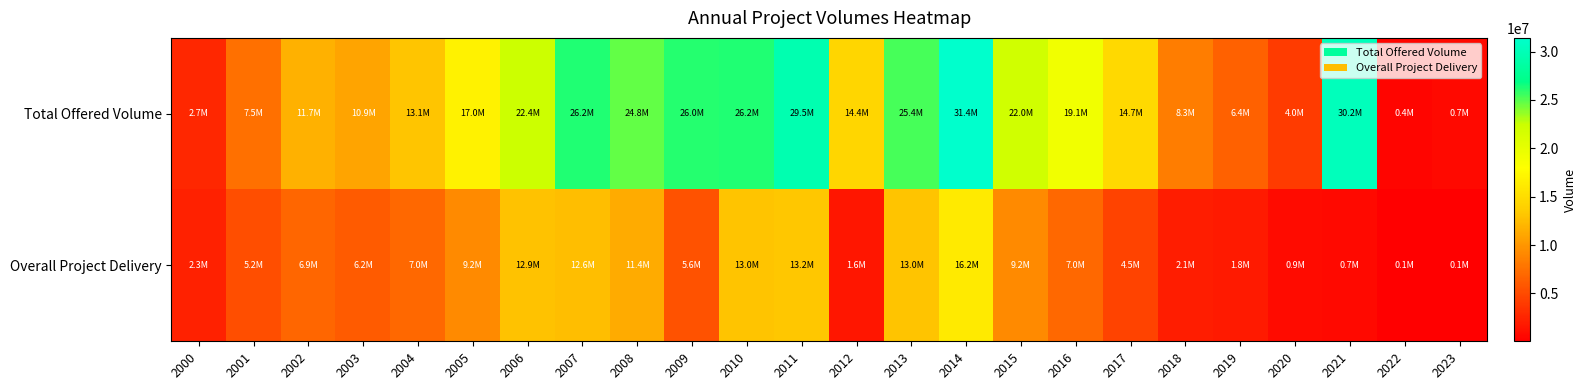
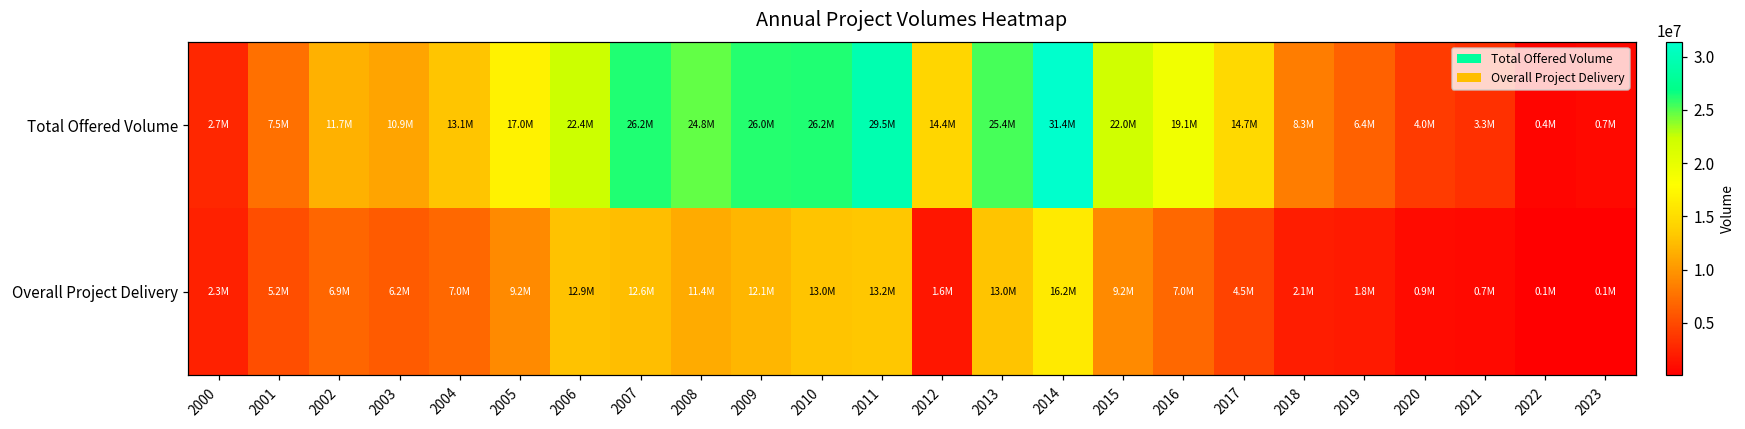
Total Offered Volume, 2021: 30.2M -> 3.3M
Overall Project Delivery, 2009: 5.6M -> 12.1M
